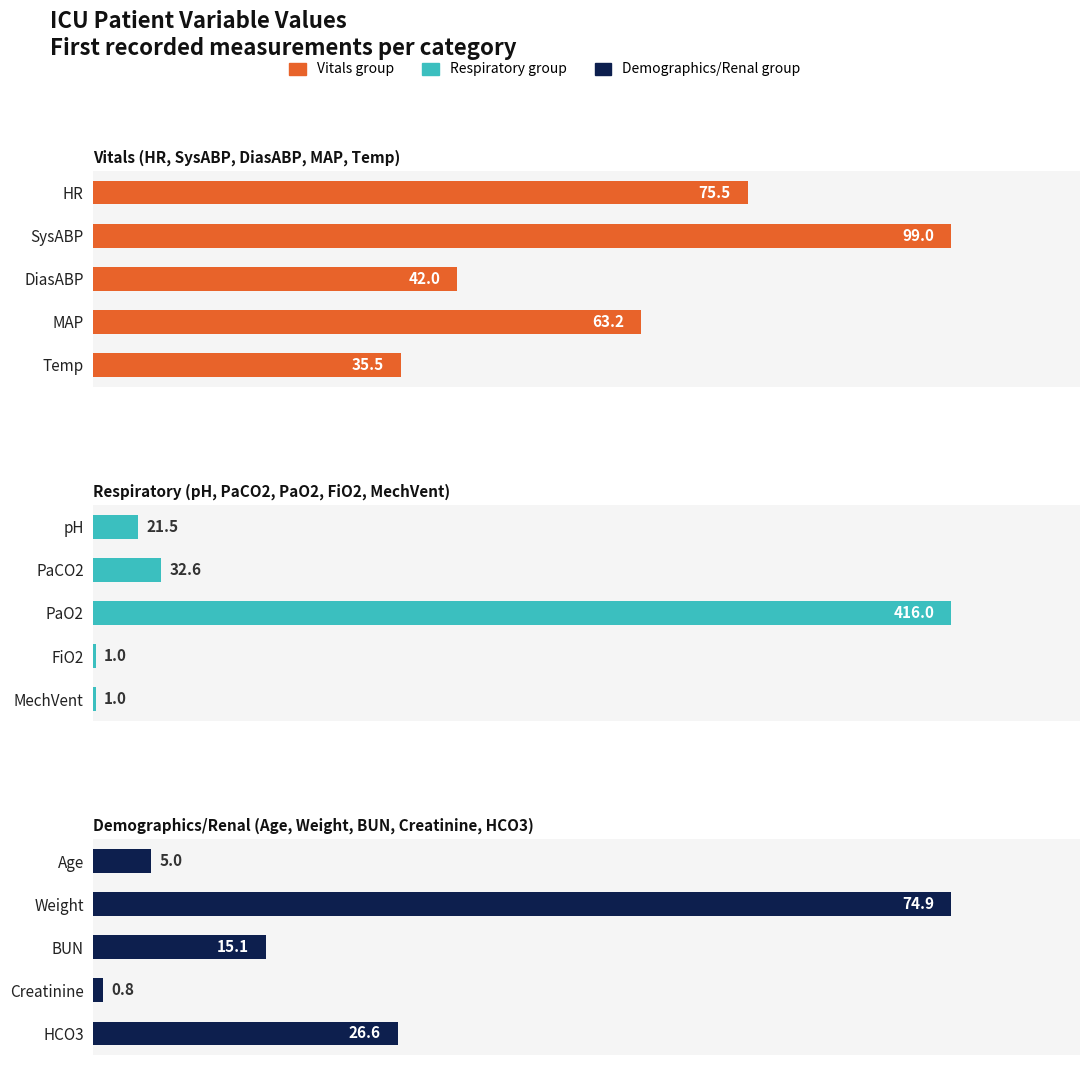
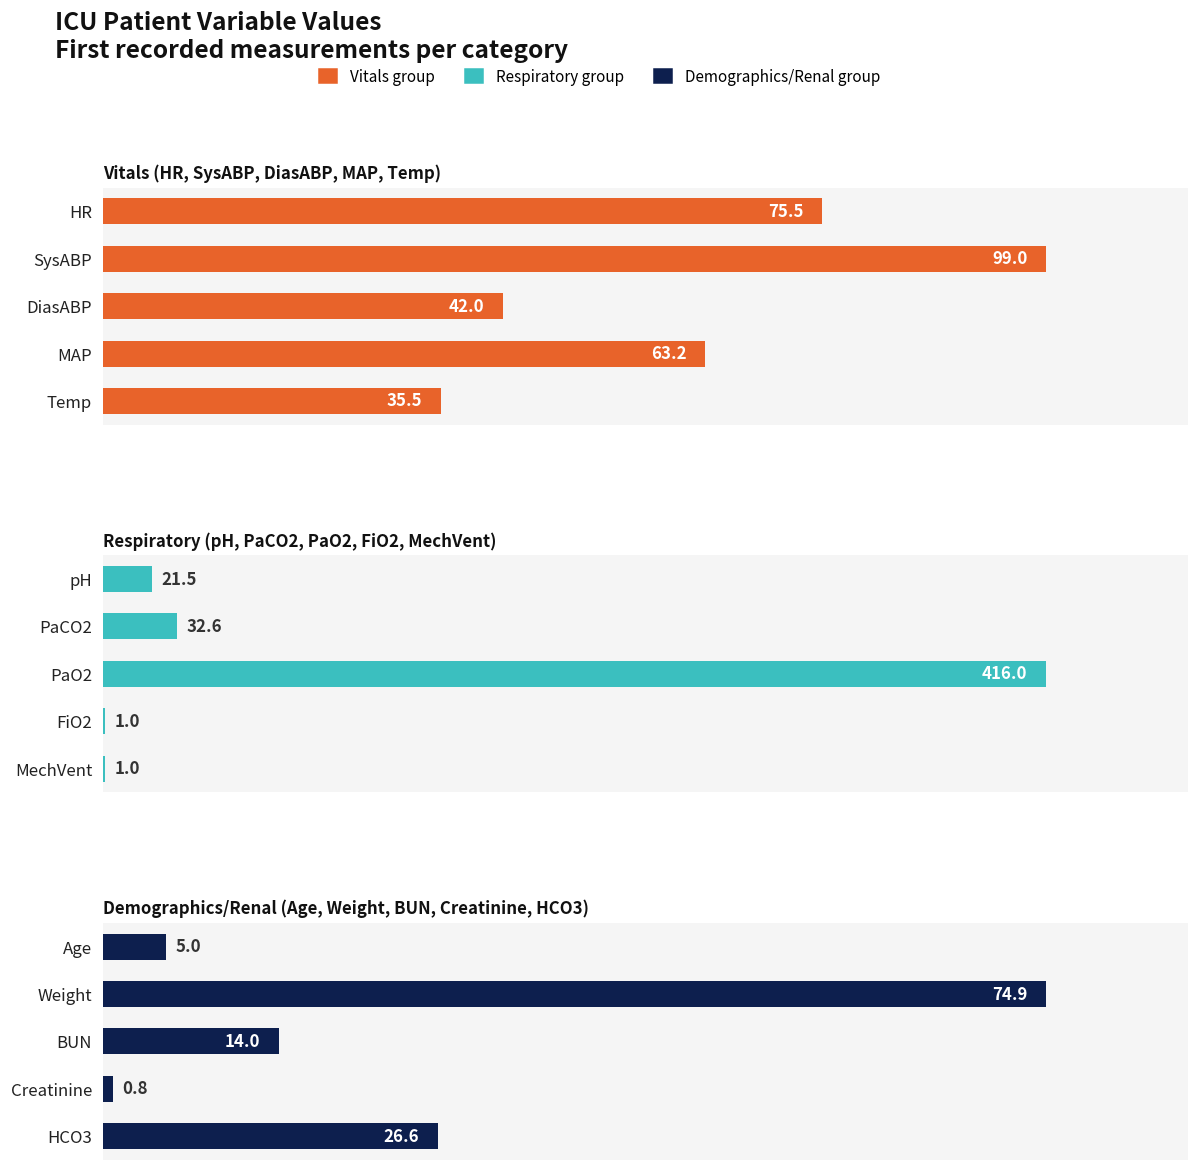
Demographics/Renal (Age, Weight, BUN, Creatinine, HCO3), BUN: 15.1 -> 14.0
